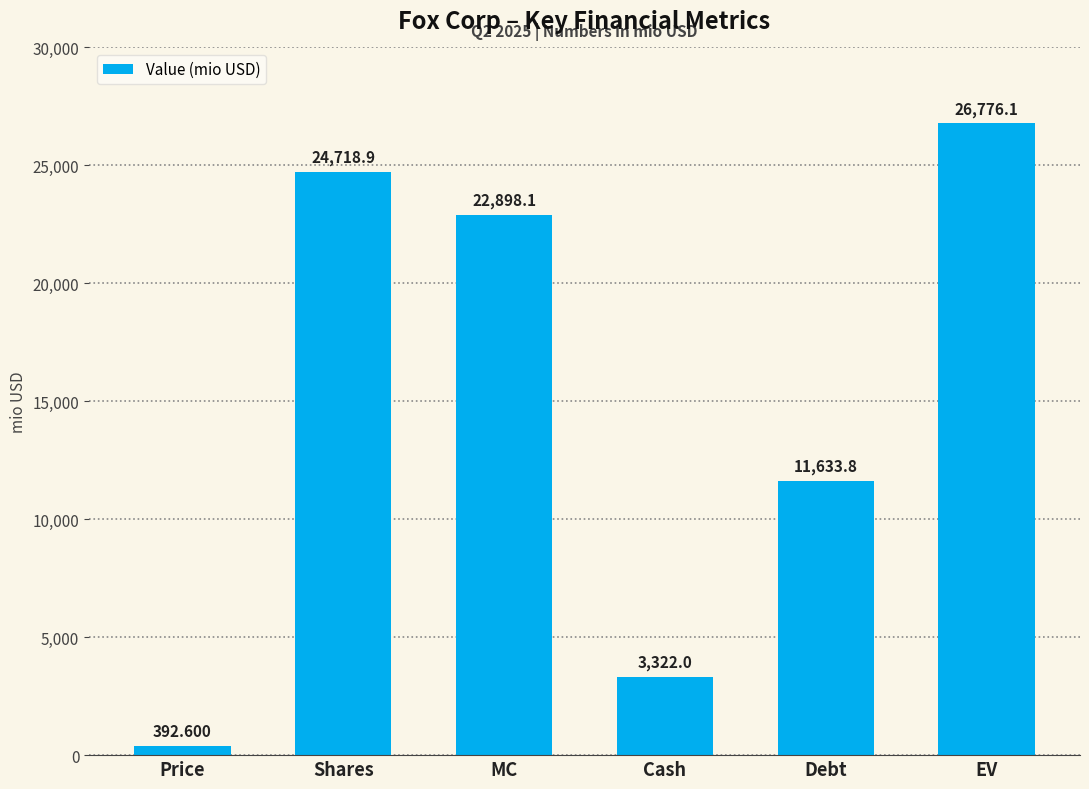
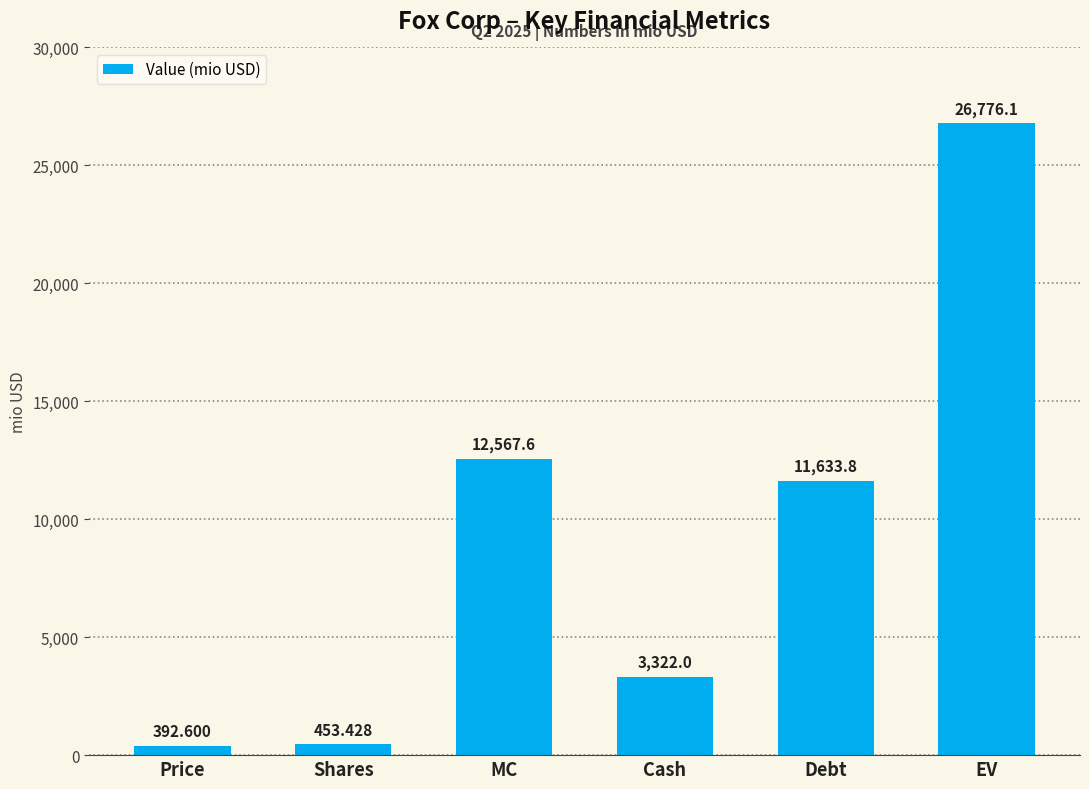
Shares: 24,718.9 -> 453.428
MC: 22,898.1 -> 12,567.6
